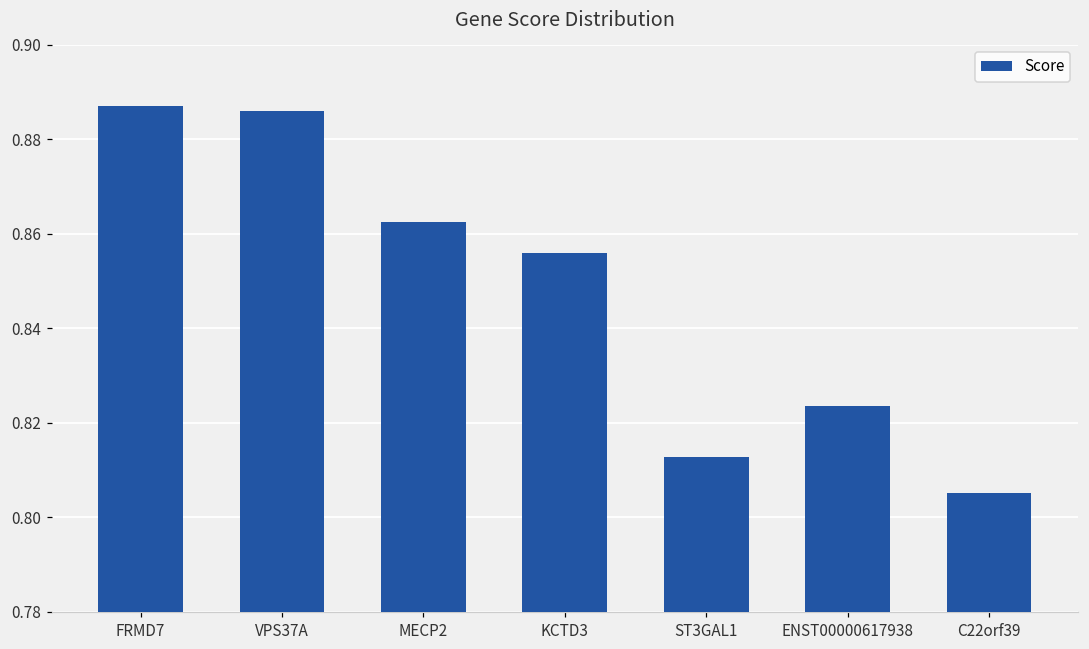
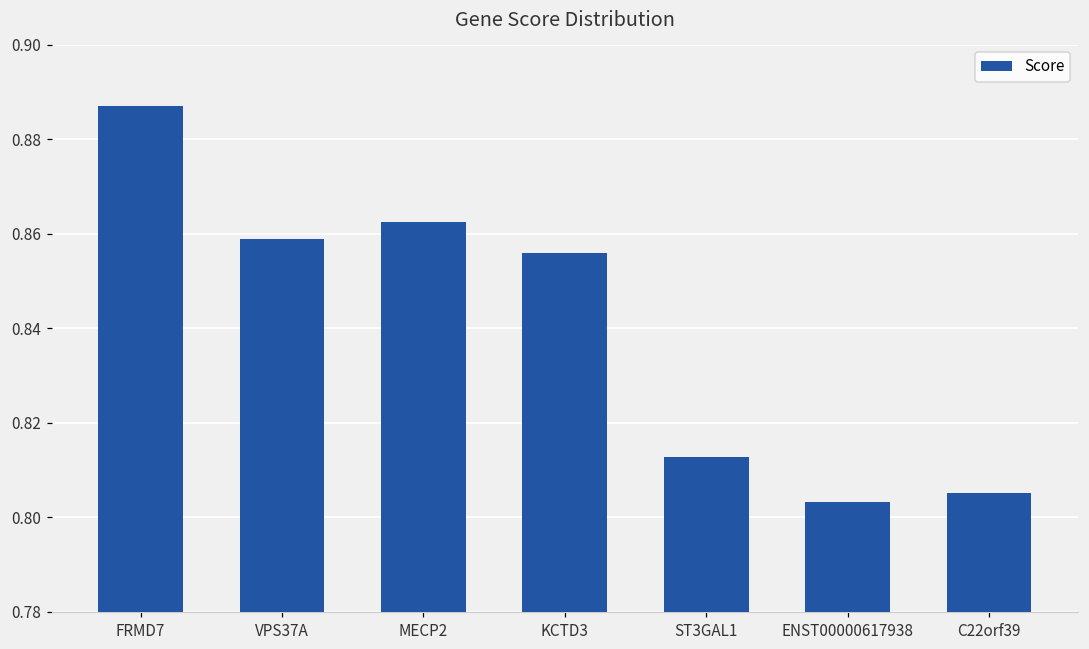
VPS37A: 0.886 -> 0.859
ENST00000617938: 0.824 -> 0.803
